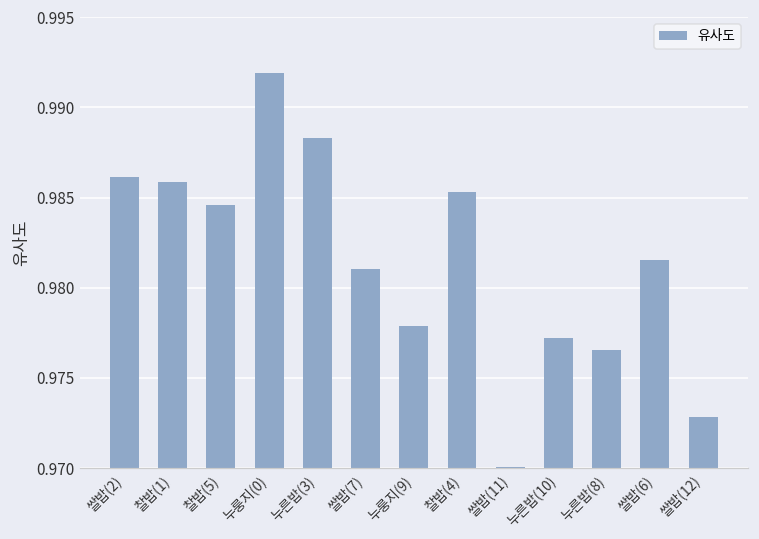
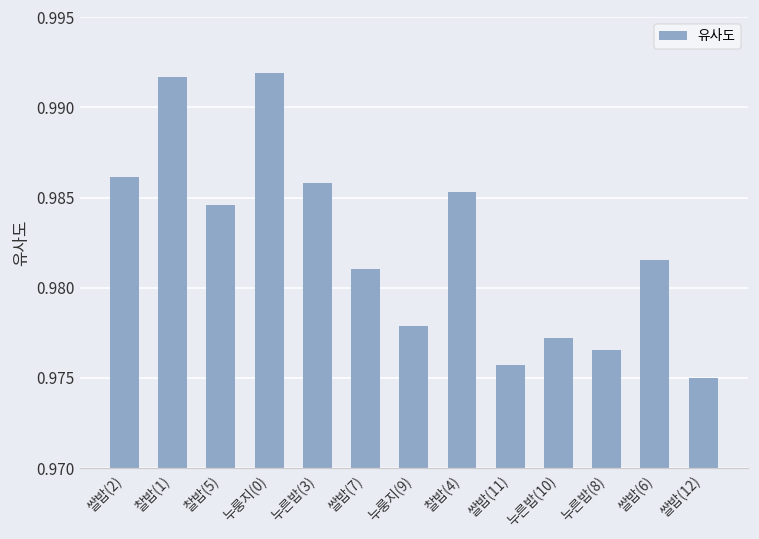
찰밥(1): 0.9858 -> 0.9917
누른밥(3): 0.9883 -> 0.9858
쌀밥(11): 0.9701 -> 0.9757
쌀밥(12): 0.9728 -> 0.9750
